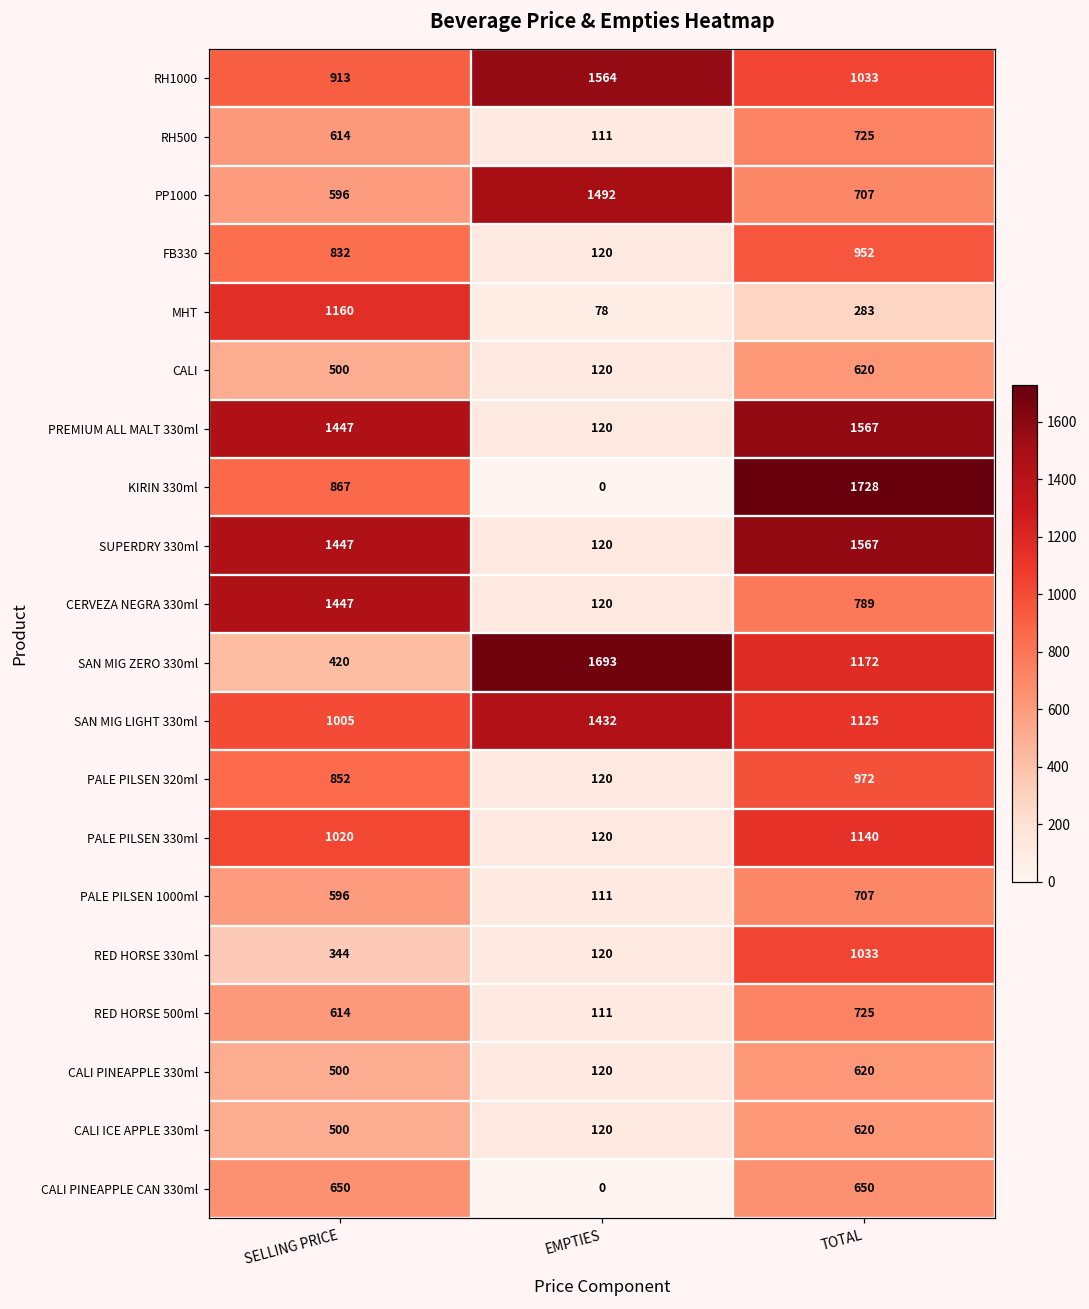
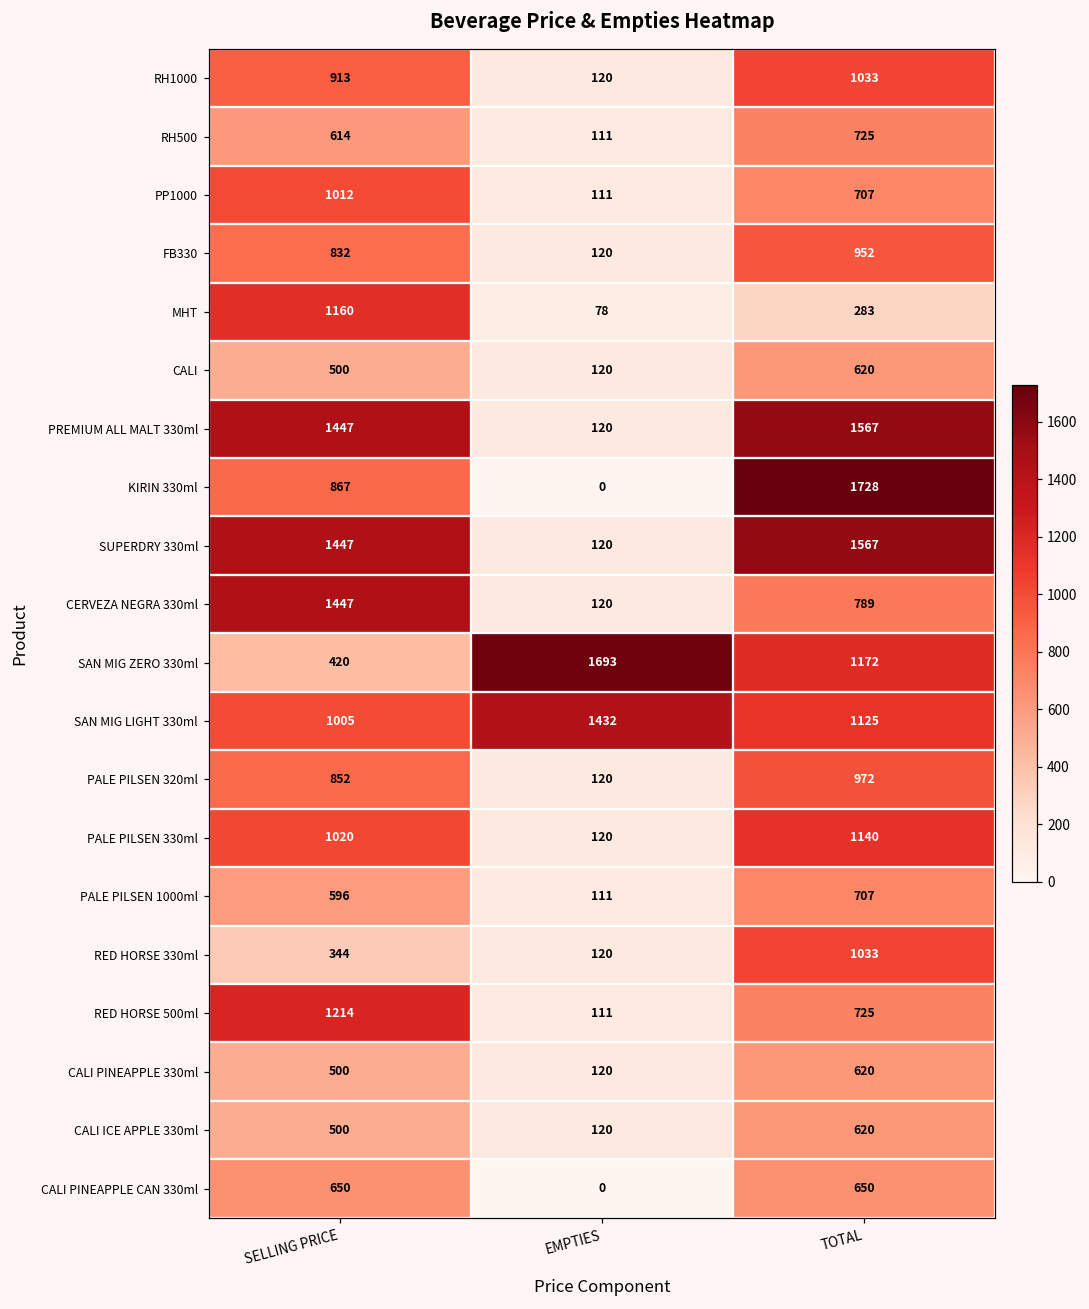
RH1000, EMPTIES: 1564 -> 120
PP1000, SELLING PRICE: 596 -> 1012
PP1000, EMPTIES: 1492 -> 111
RED HORSE 500ml, SELLING PRICE: 614 -> 1214
